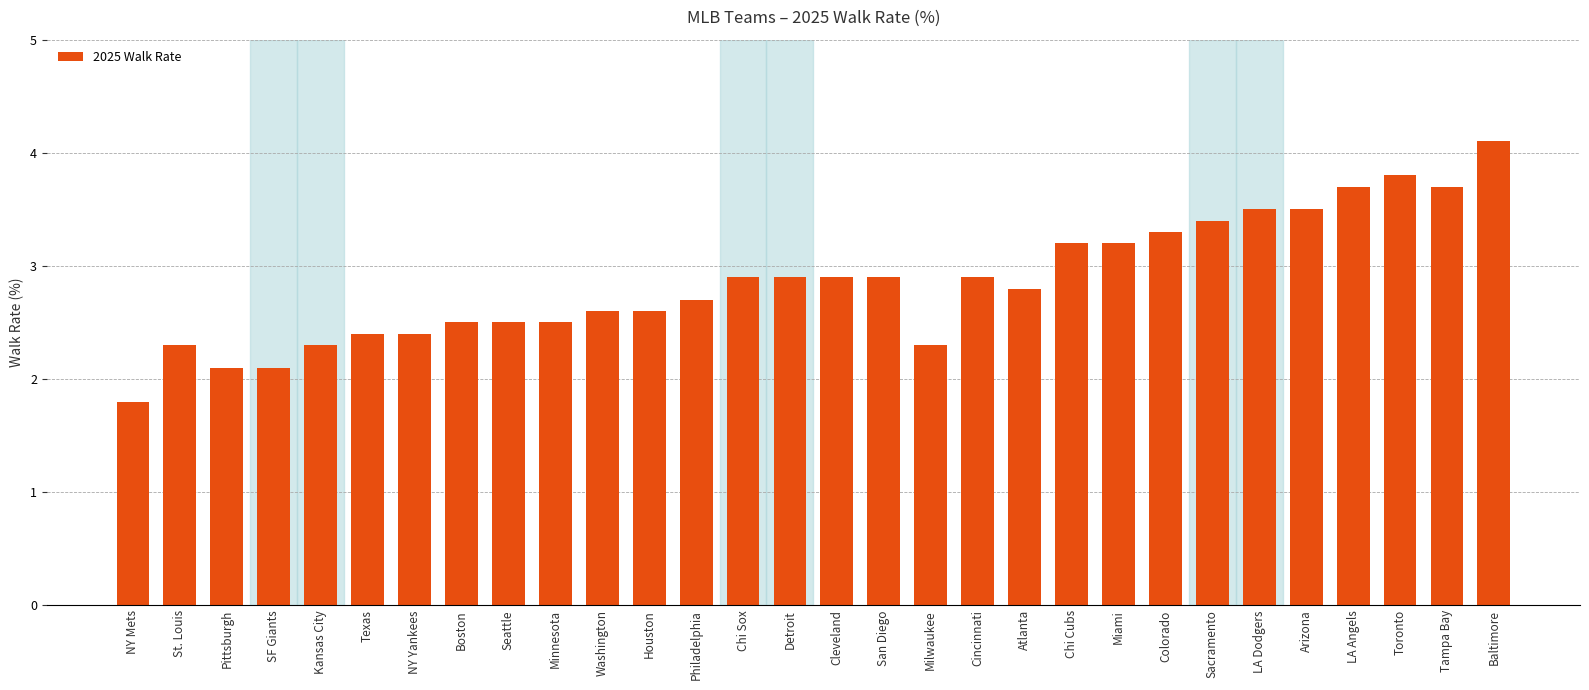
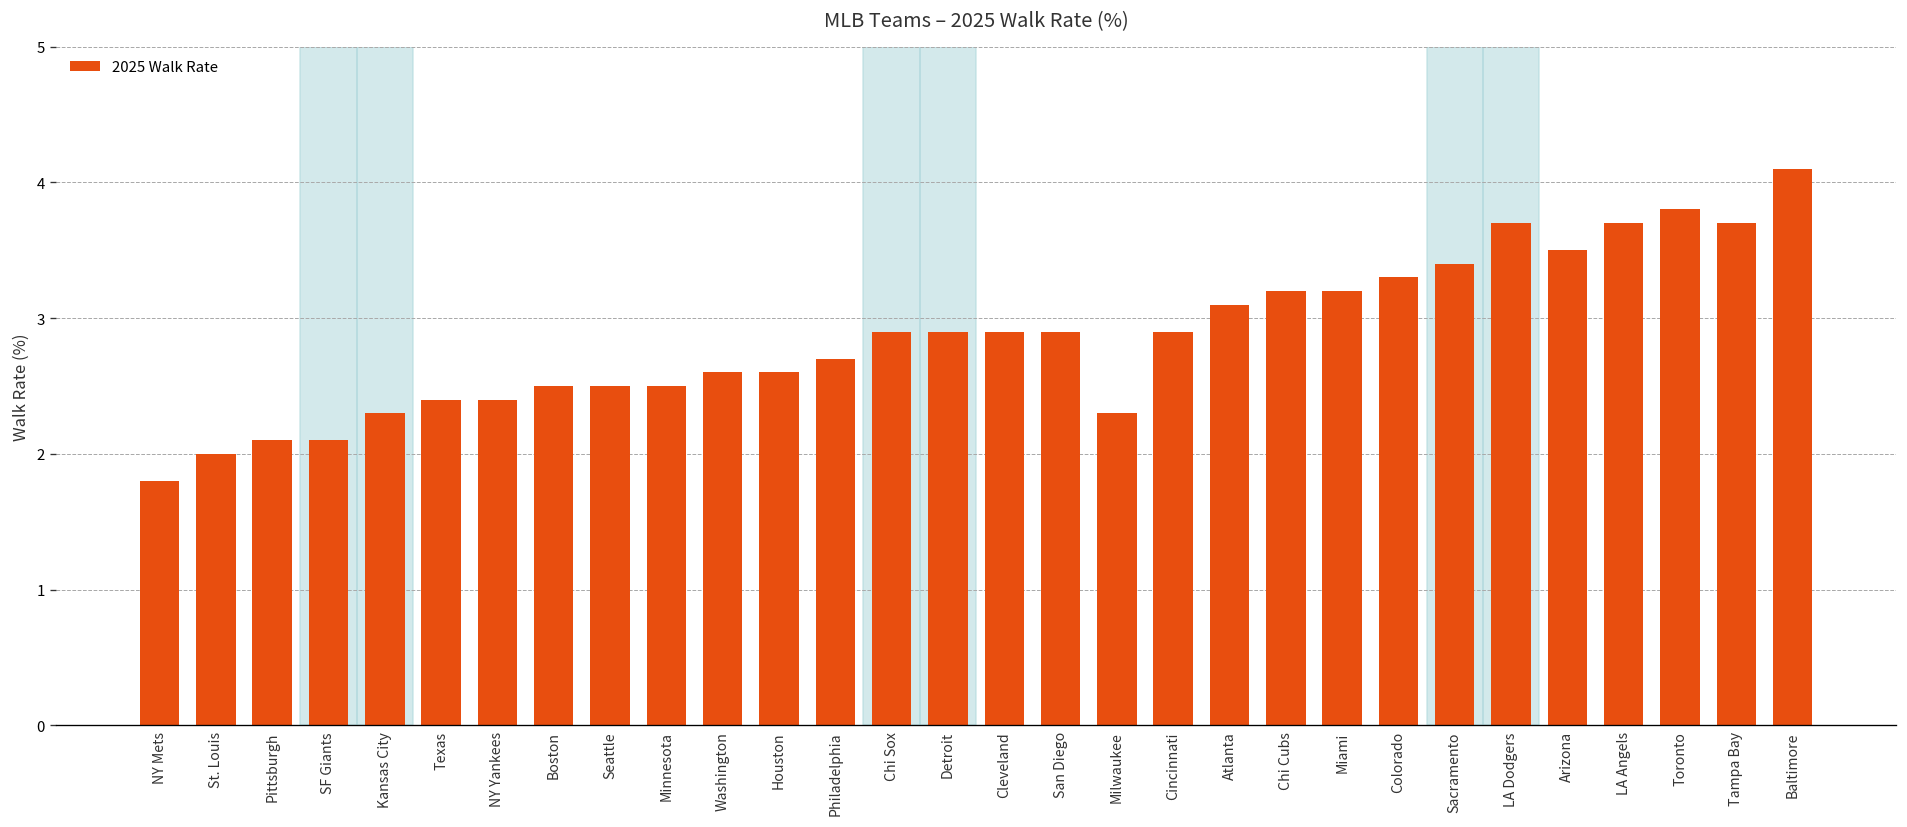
St. Louis: 2.3 -> 2.0
Atlanta: 2.8 -> 3.1
LA Dodgers: 3.5 -> 3.7
